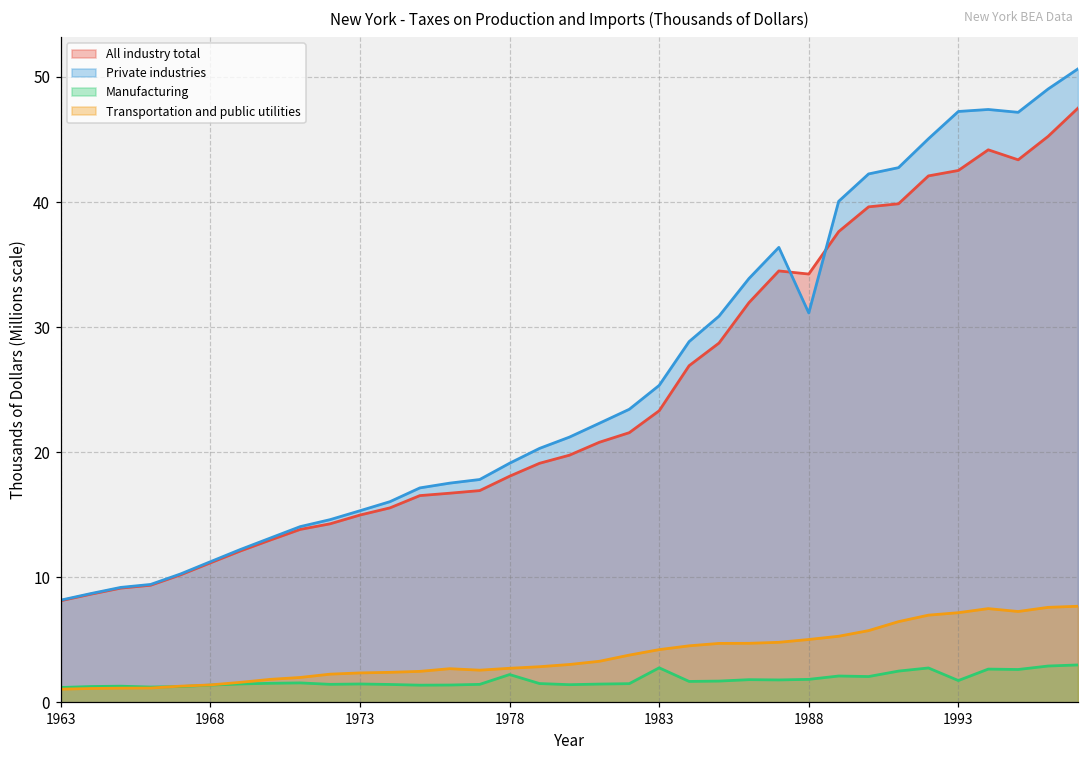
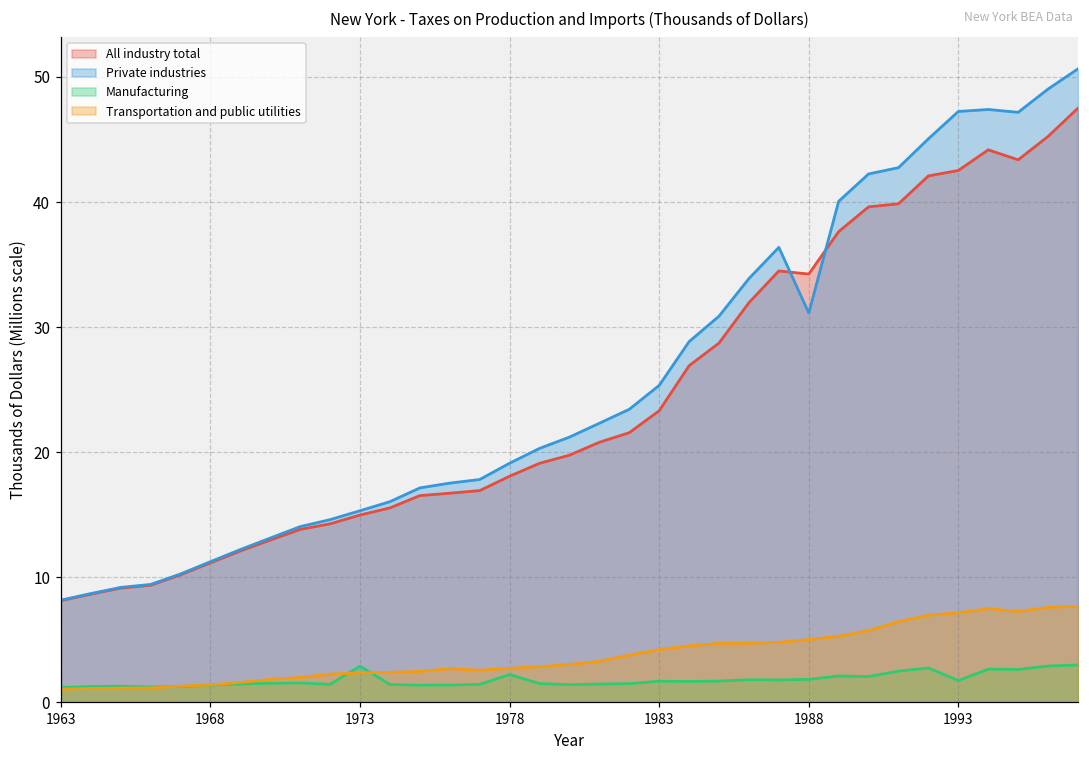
Manufacturing, 1973: 1.5 -> 2.9
Manufacturing, 1983: 2.8 -> 1.7
